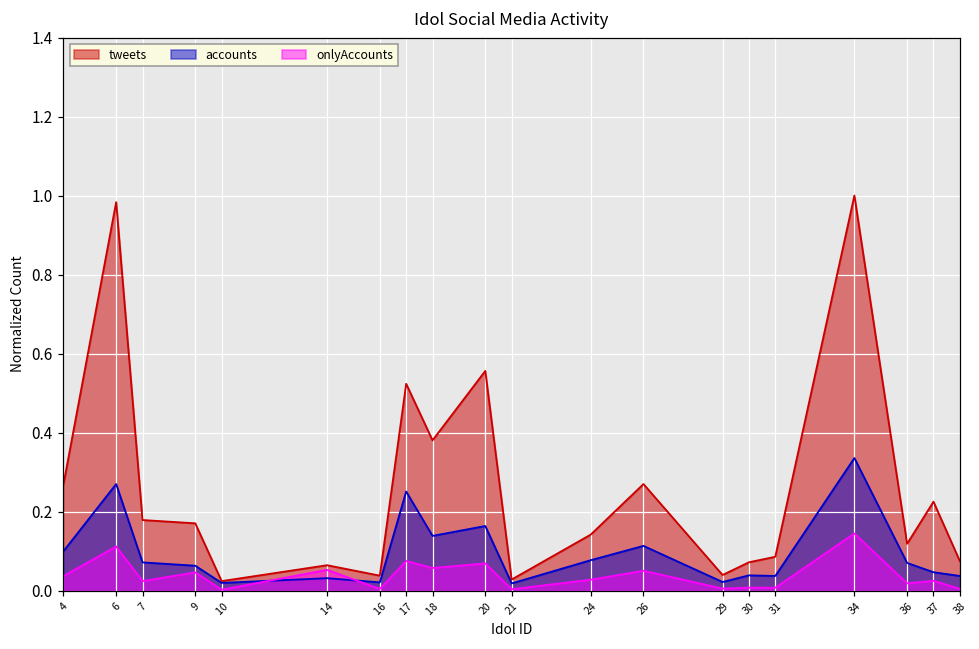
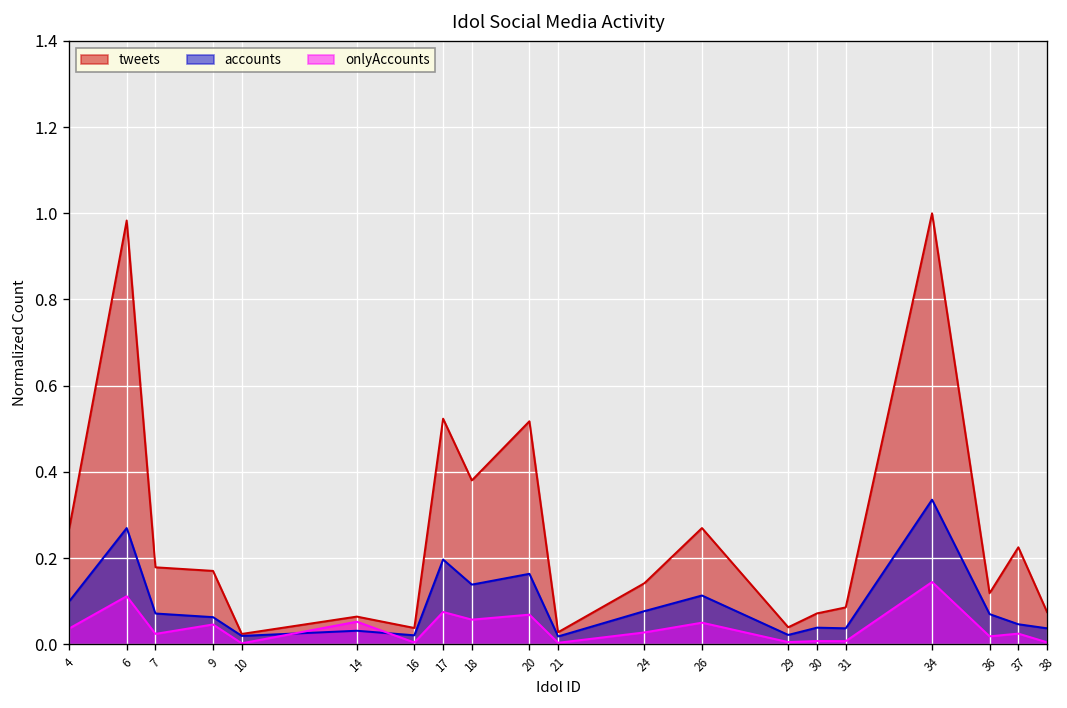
accounts, 17: 0.25 -> 0.20
tweets, 20: 0.56 -> 0.52
